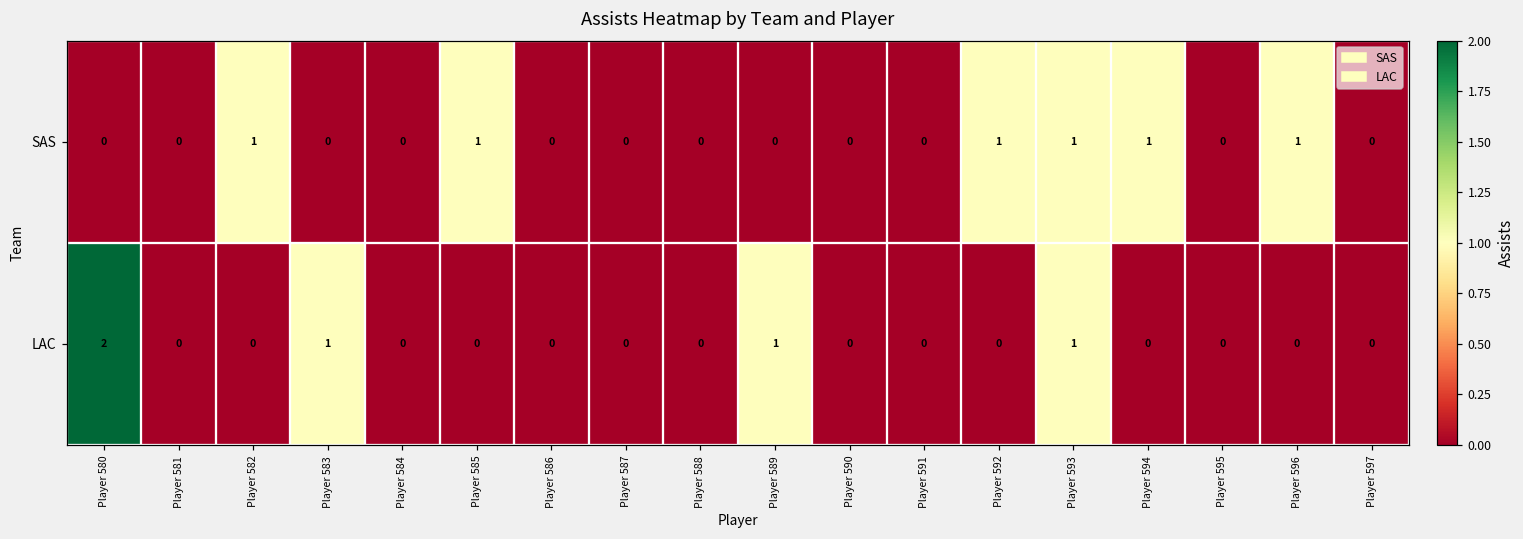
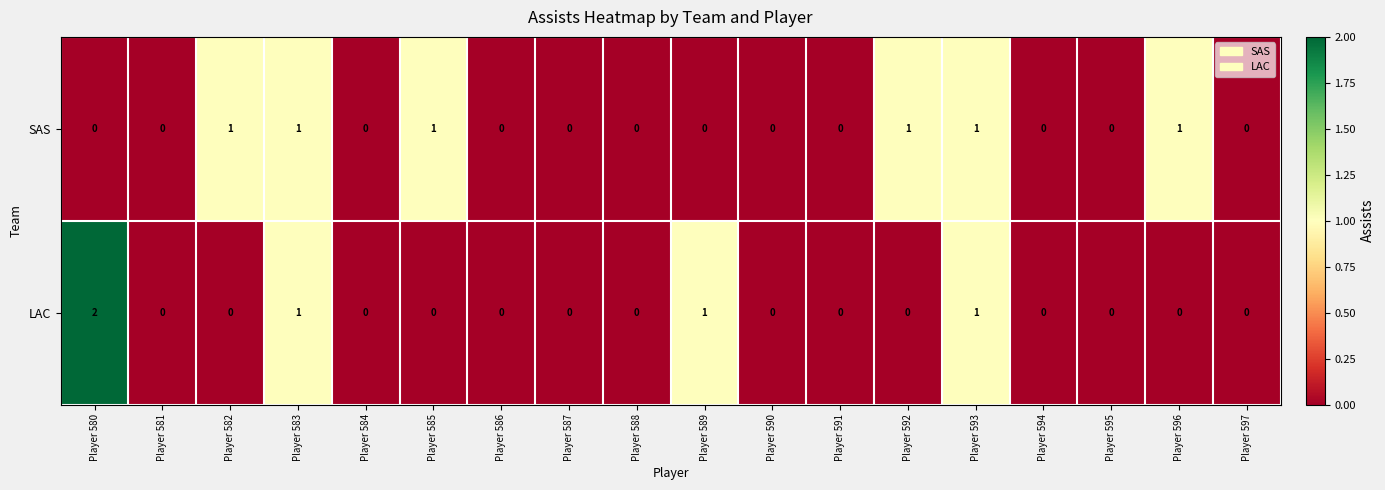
SAS, Player 583: 0 -> 1
SAS, Player 594: 1 -> 0
